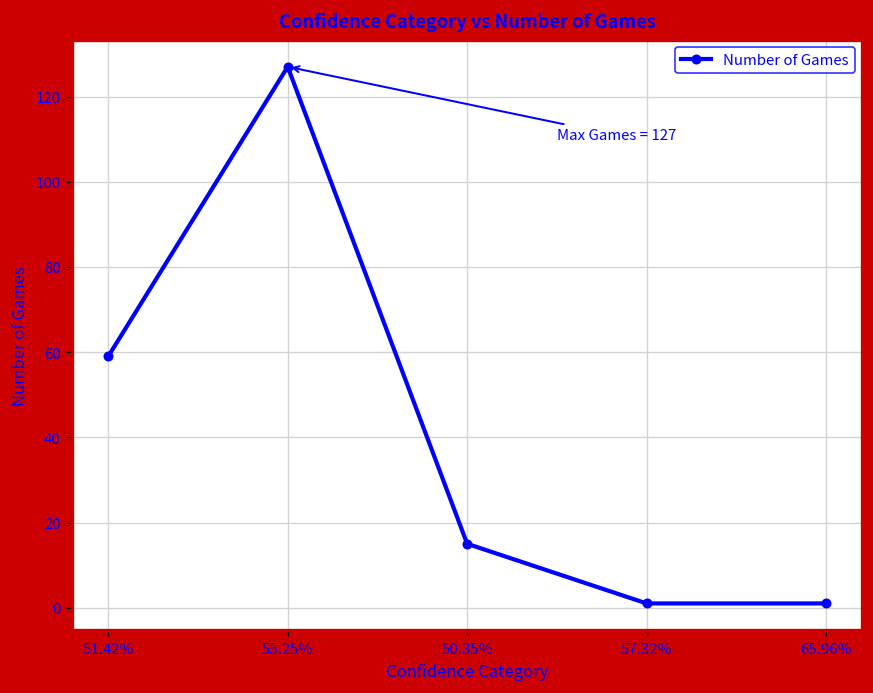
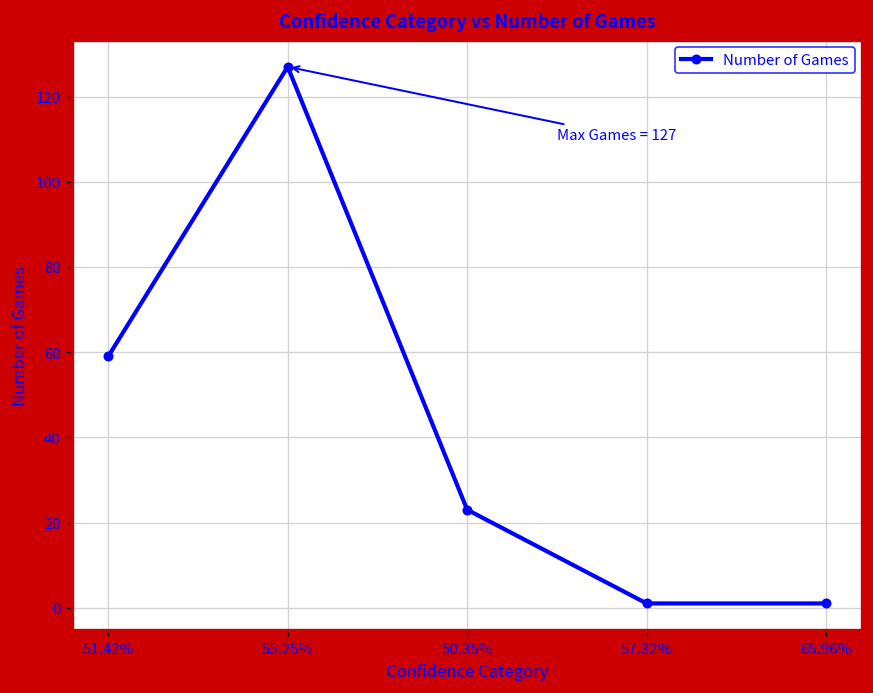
50.35%: 15 -> 23
